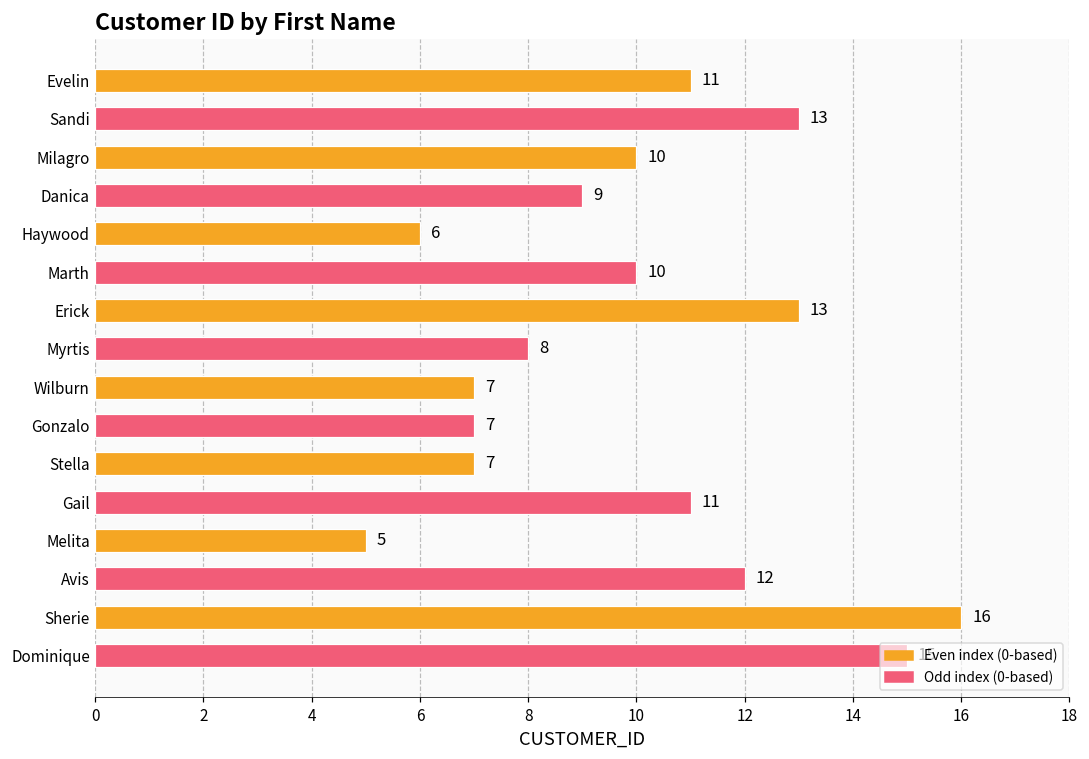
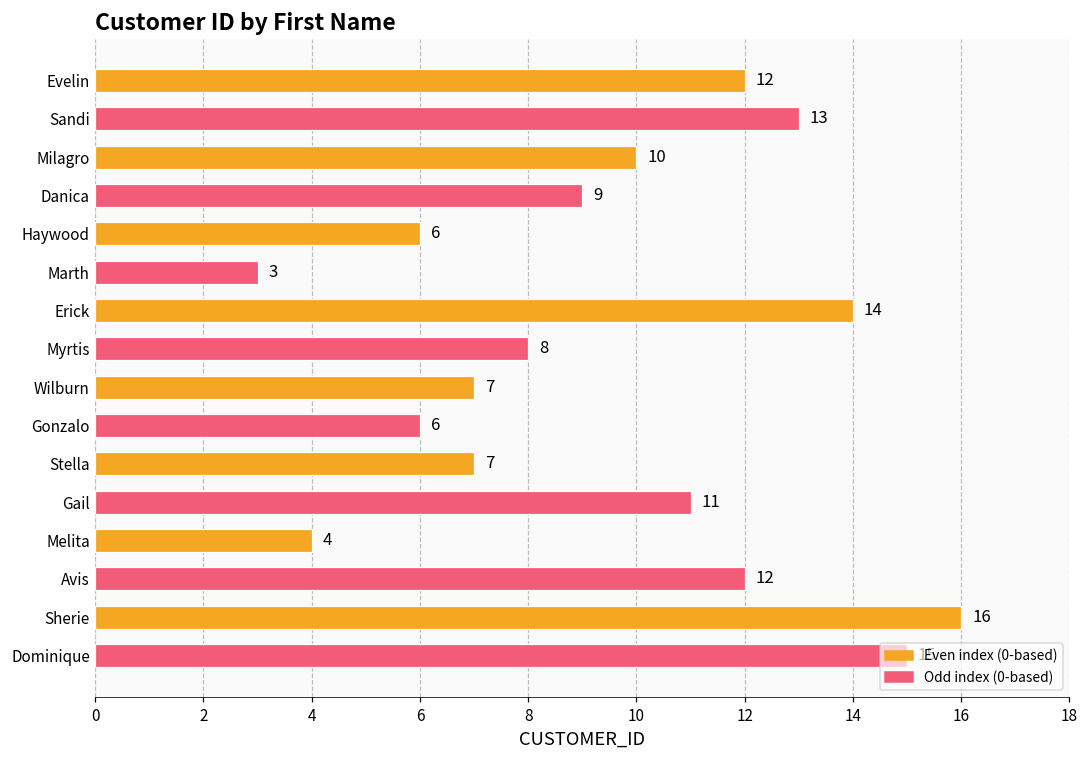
Evelin: 11 -> 12
Marth: 10 -> 3
Erick: 13 -> 14
Gonzalo: 7 -> 6
Melita: 5 -> 4
